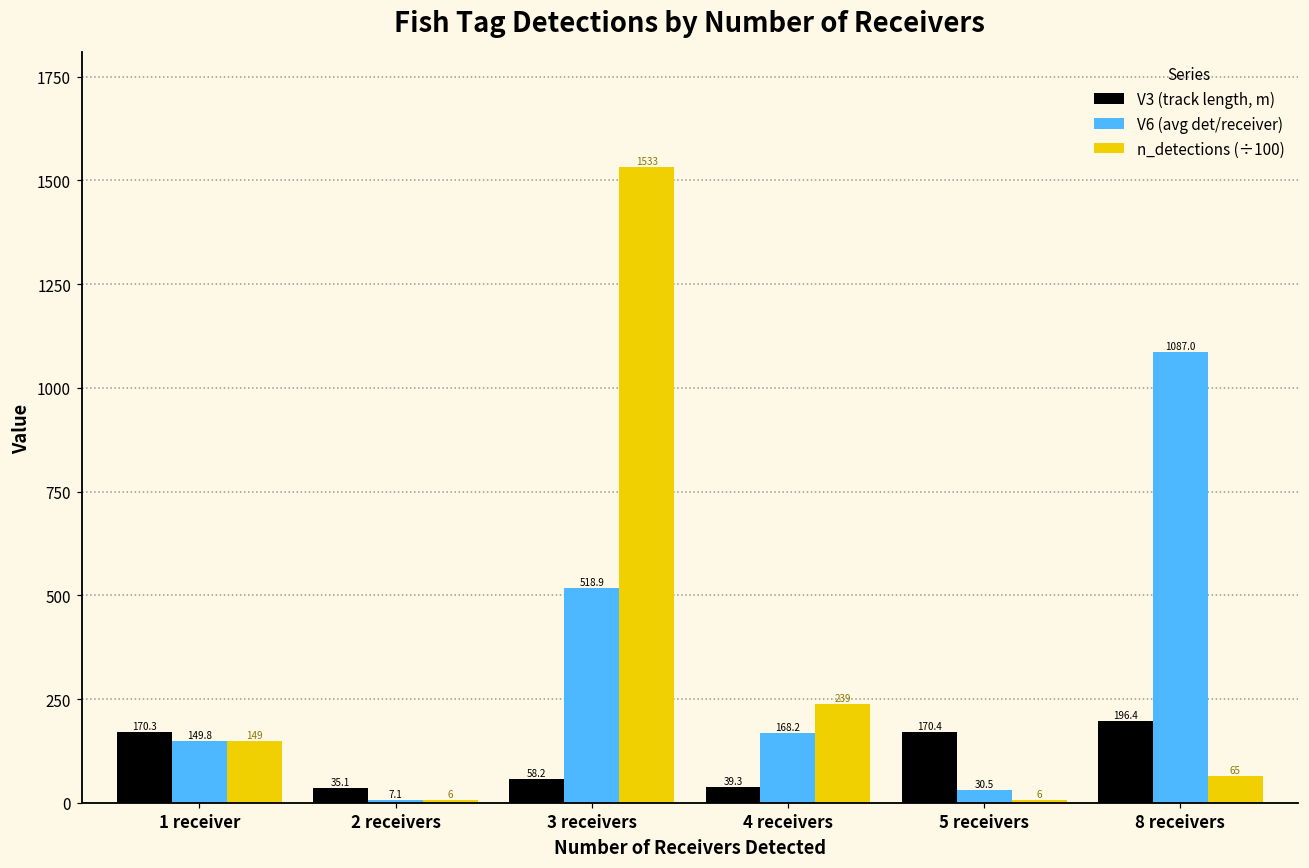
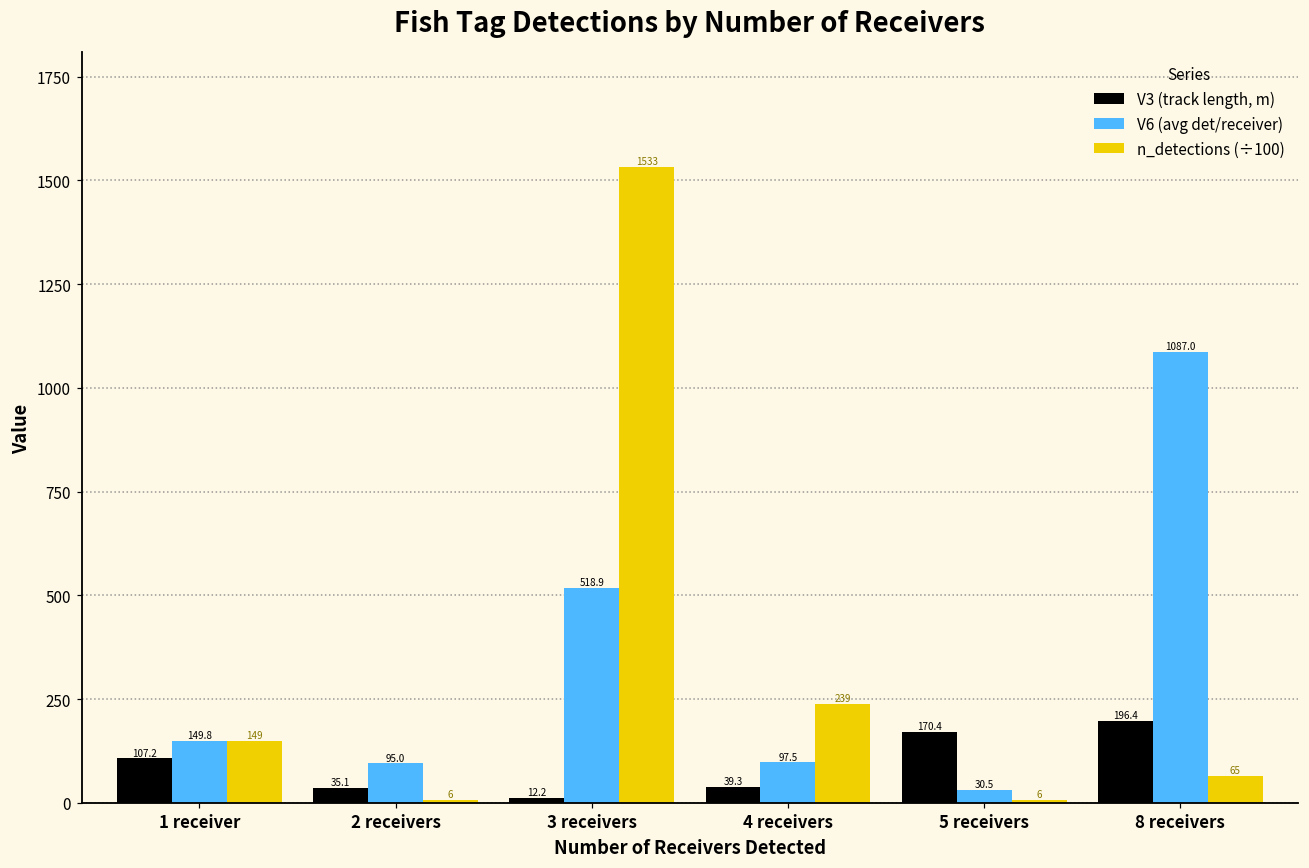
V3 (track length, m), 1 receiver: 170.3 -> 107.2
V6 (avg det/receiver), 2 receivers: 7.1 -> 95.0
V3 (track length, m), 3 receivers: 58.2 -> 12.2
V6 (avg det/receiver), 4 receivers: 168.2 -> 97.5
